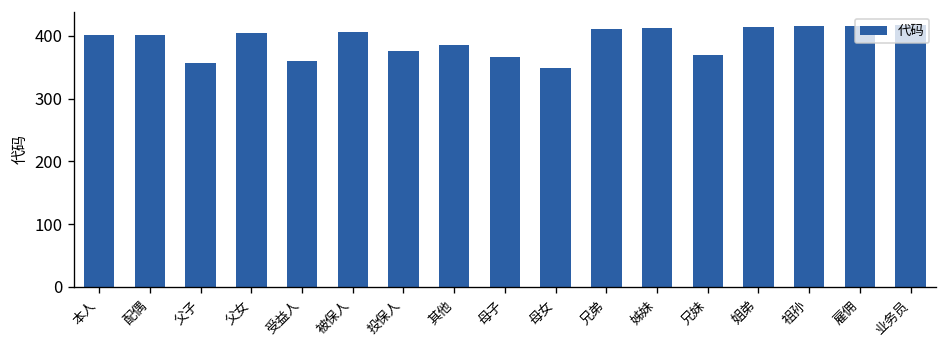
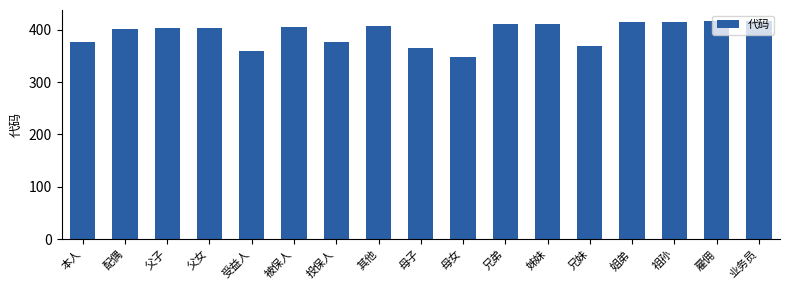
本人: 400 -> 380
父子: 360 -> 400
其他: 390 -> 410
